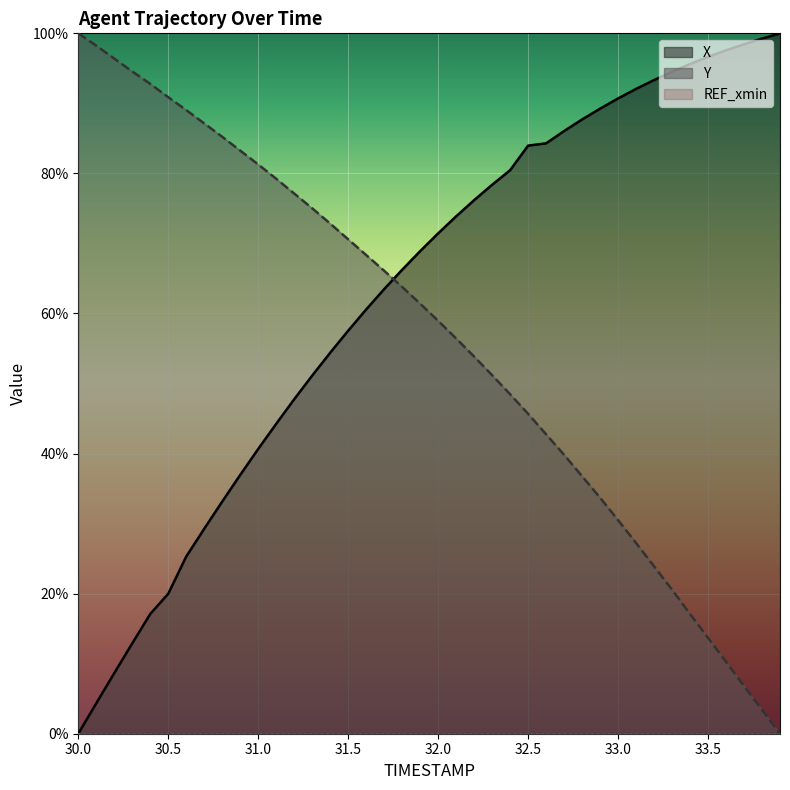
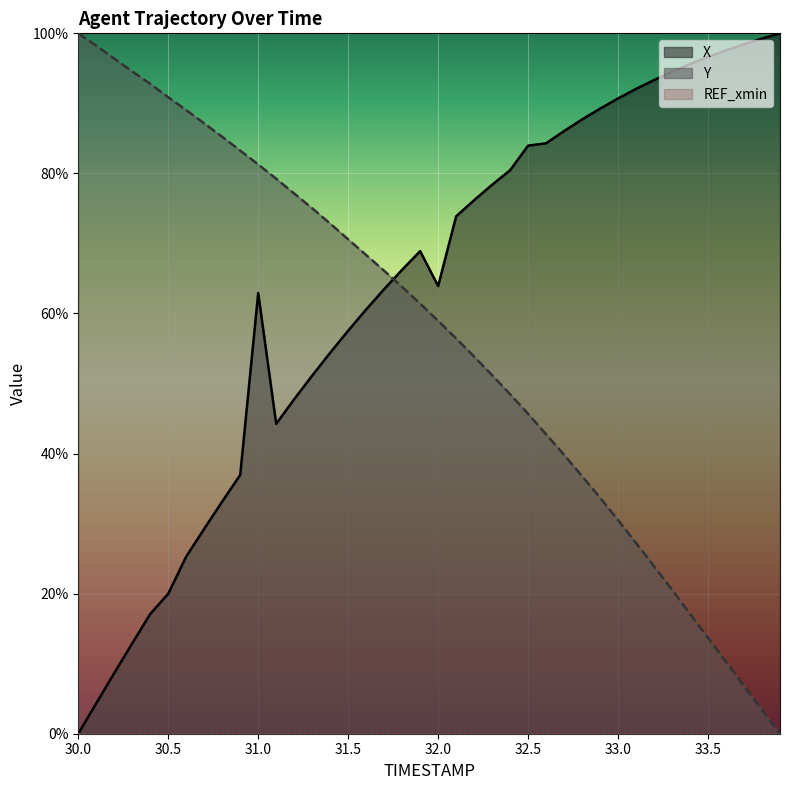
X, 31.0: 41% -> 63%
X, 32.0: 71% -> 64%
